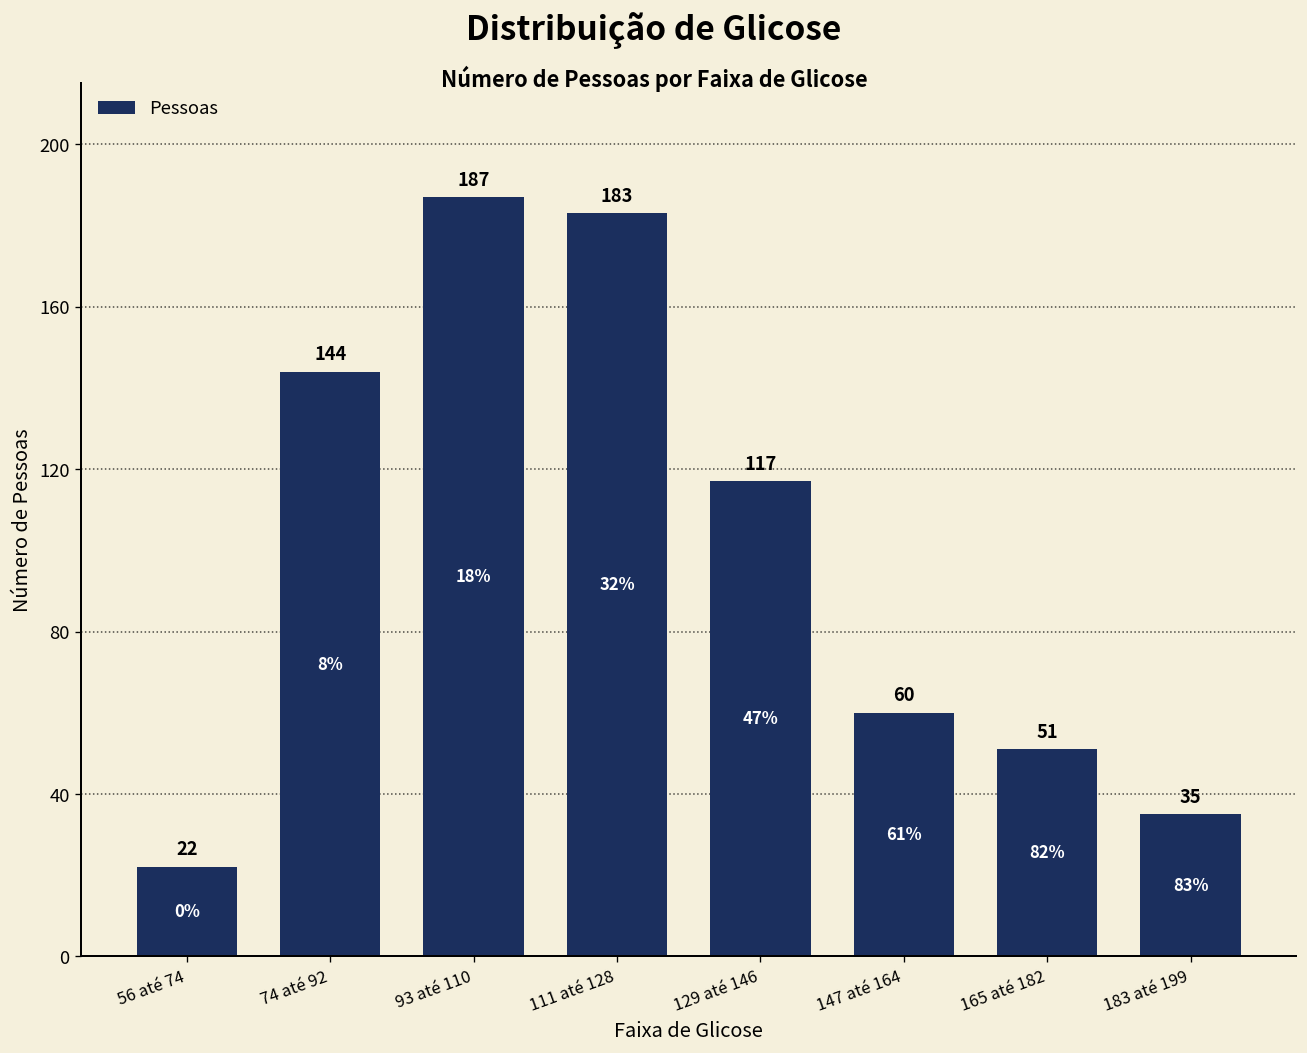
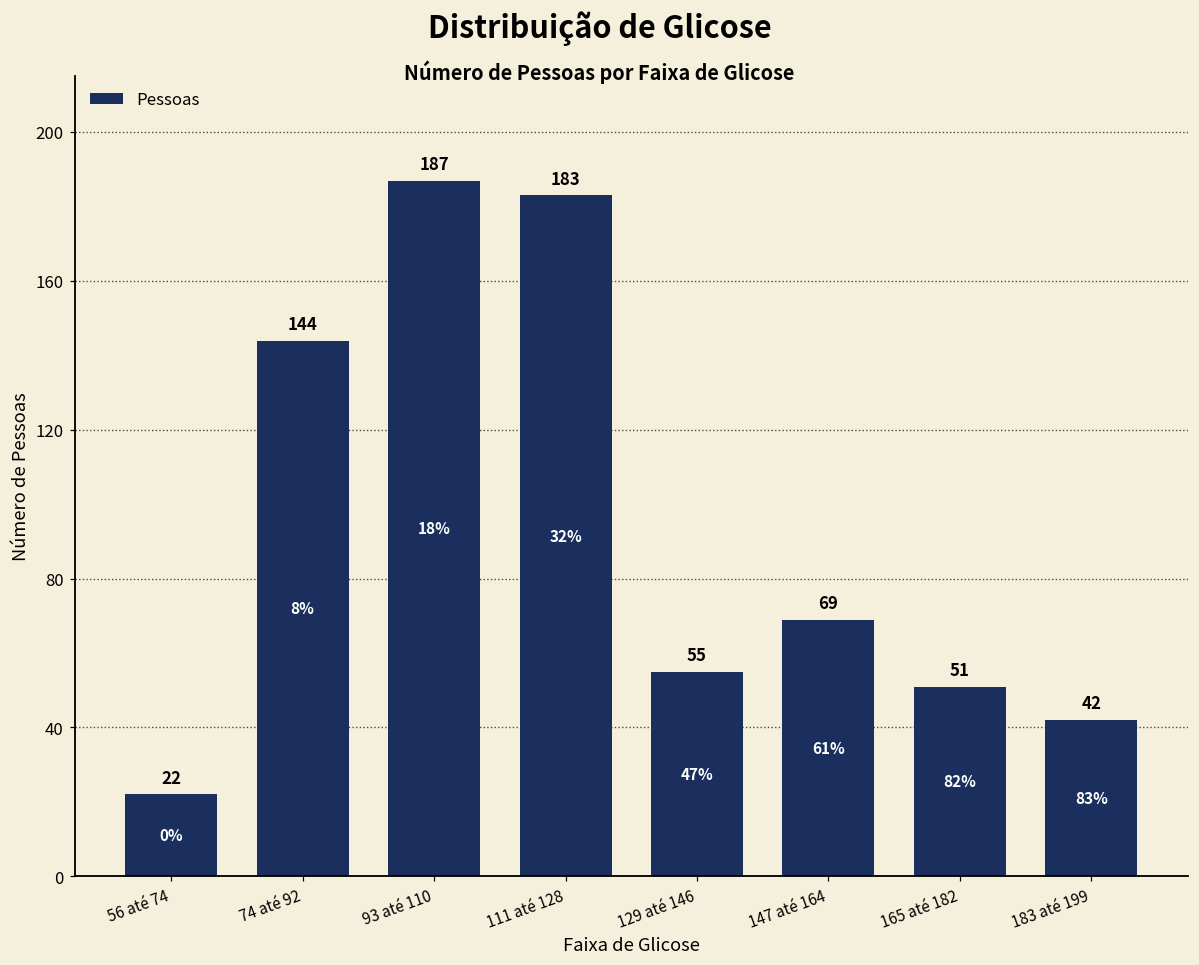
129 até 146: 117 -> 55
147 até 164: 60 -> 69
183 até 199: 35 -> 42
